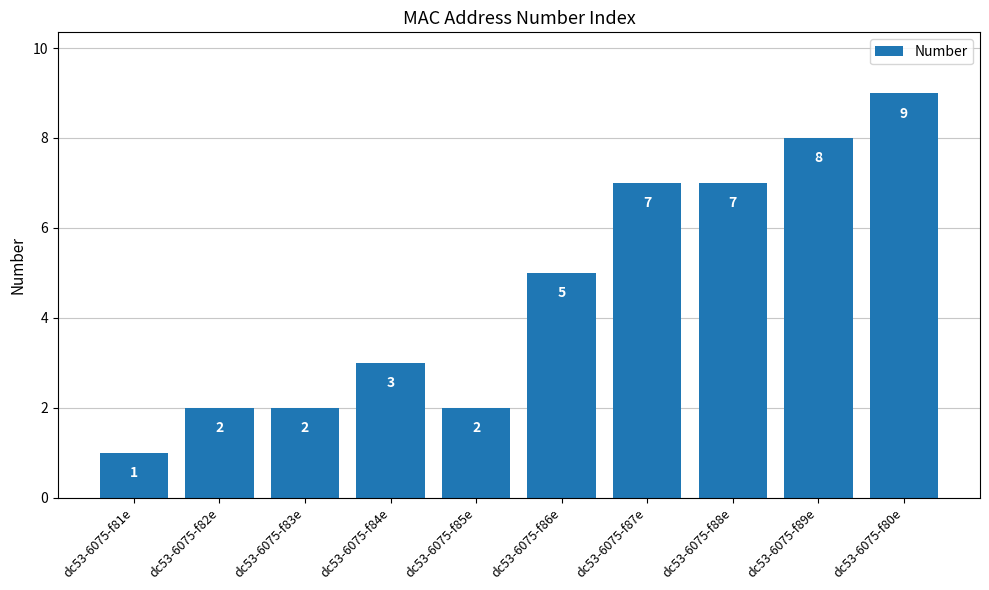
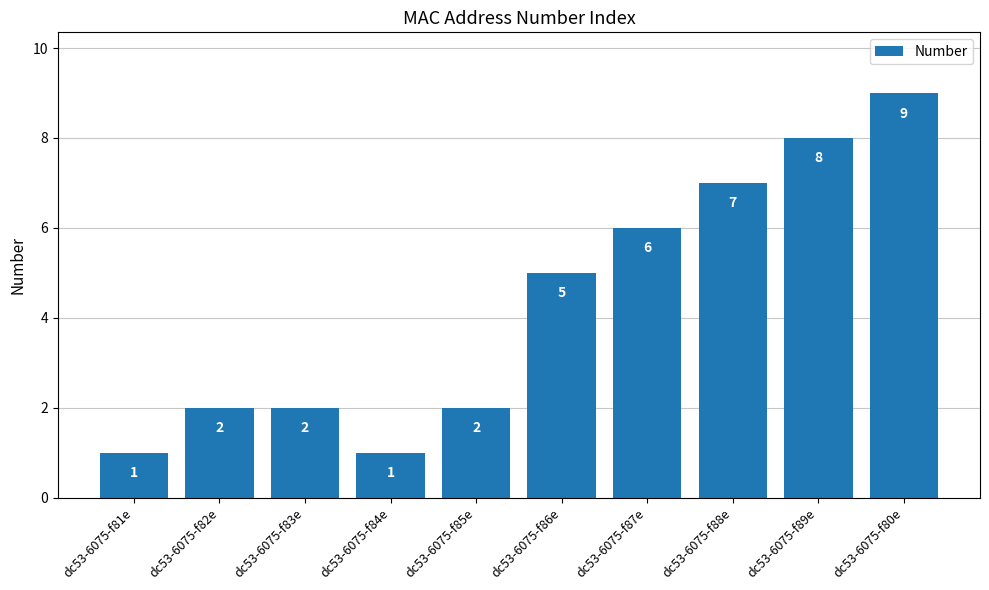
dc53-6075-f84e: 3 -> 1
dc53-6075-f87e: 7 -> 6
